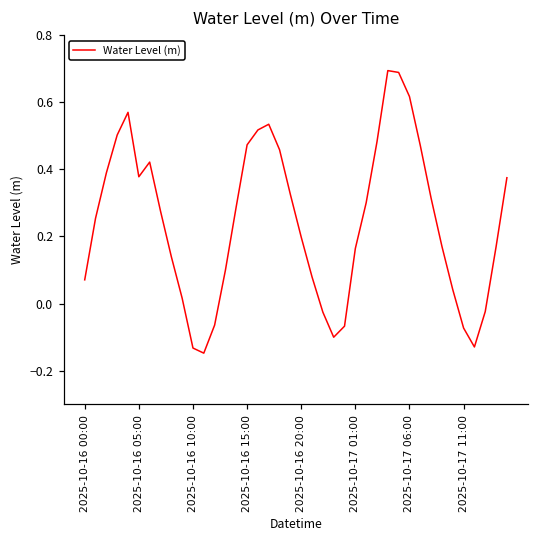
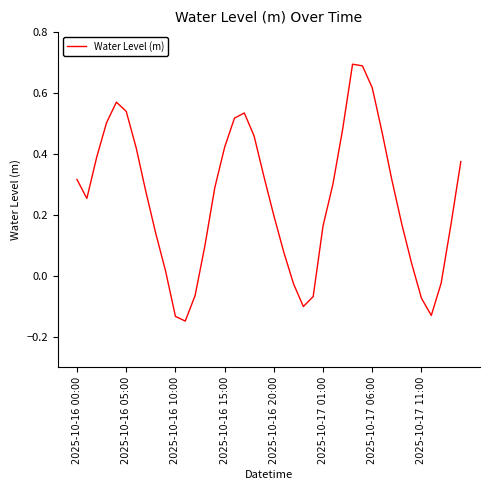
2025-10-16 00:00: 0.07 -> 0.32
2025-10-16 05:00: 0.38 -> 0.54
2025-10-16 15:00: 0.47 -> 0.42
